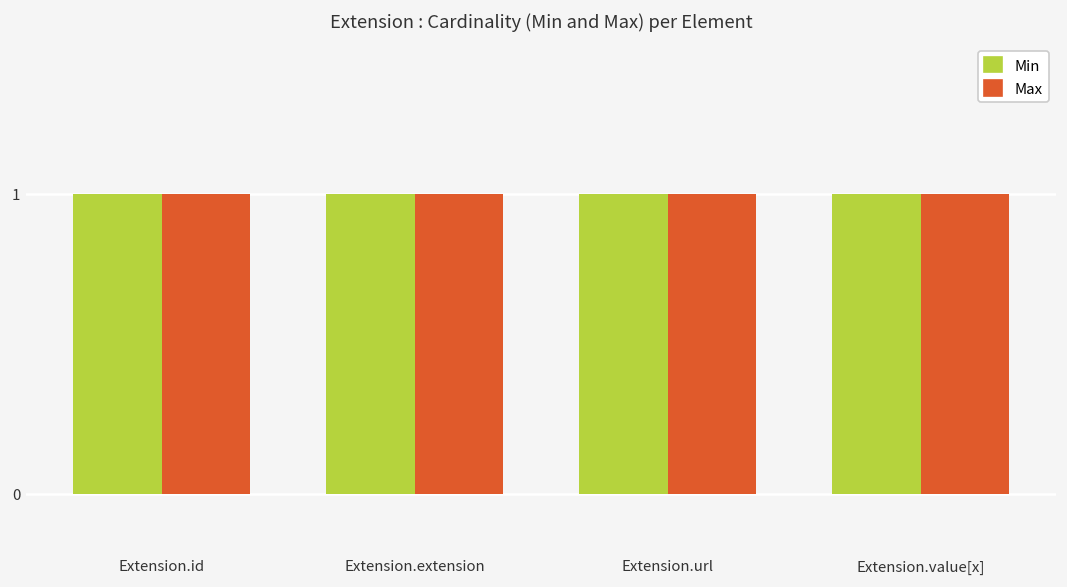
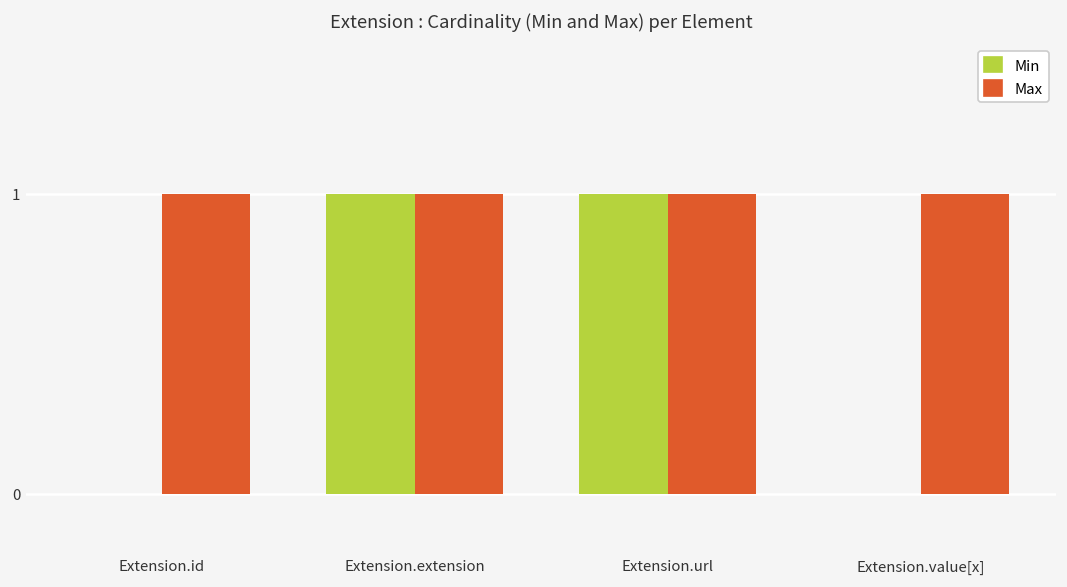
Min, Extension.id: 1 -> 0
Min, Extension.value[x]: 1 -> 0
